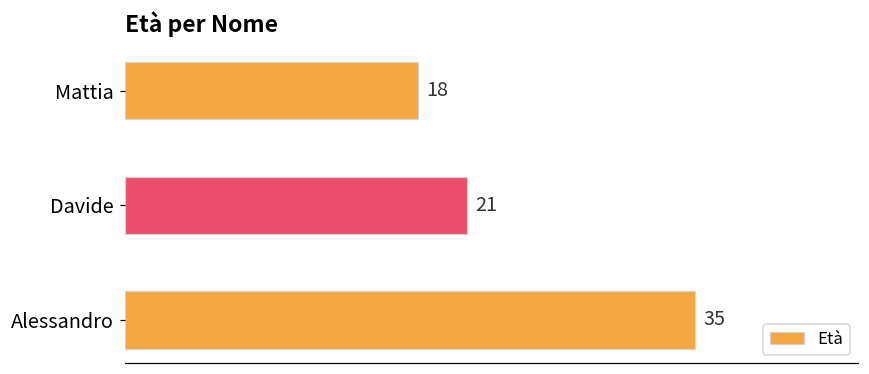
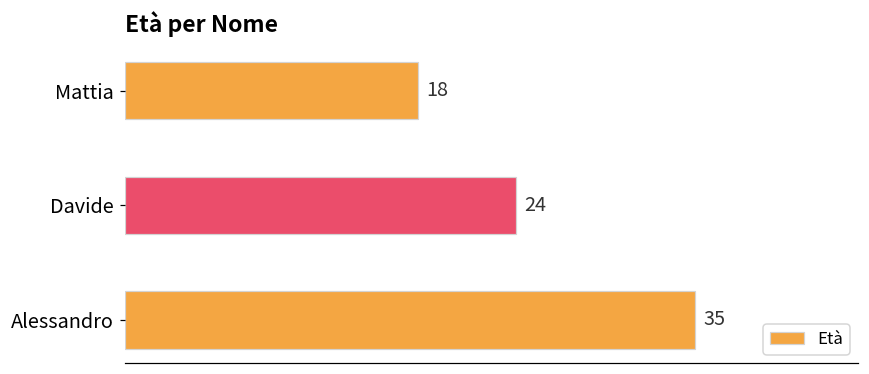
Davide: 21 -> 24
